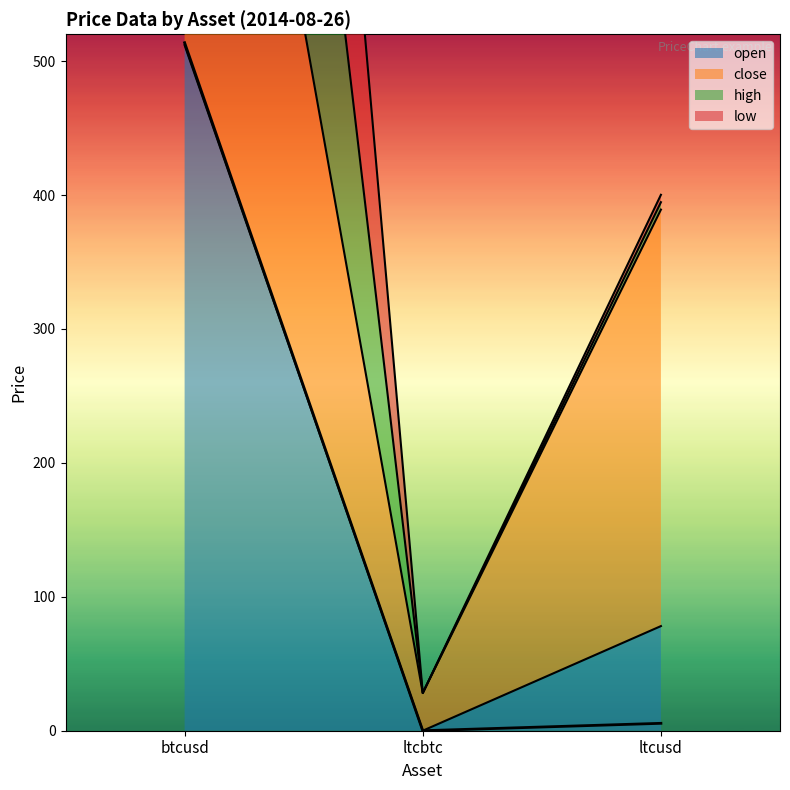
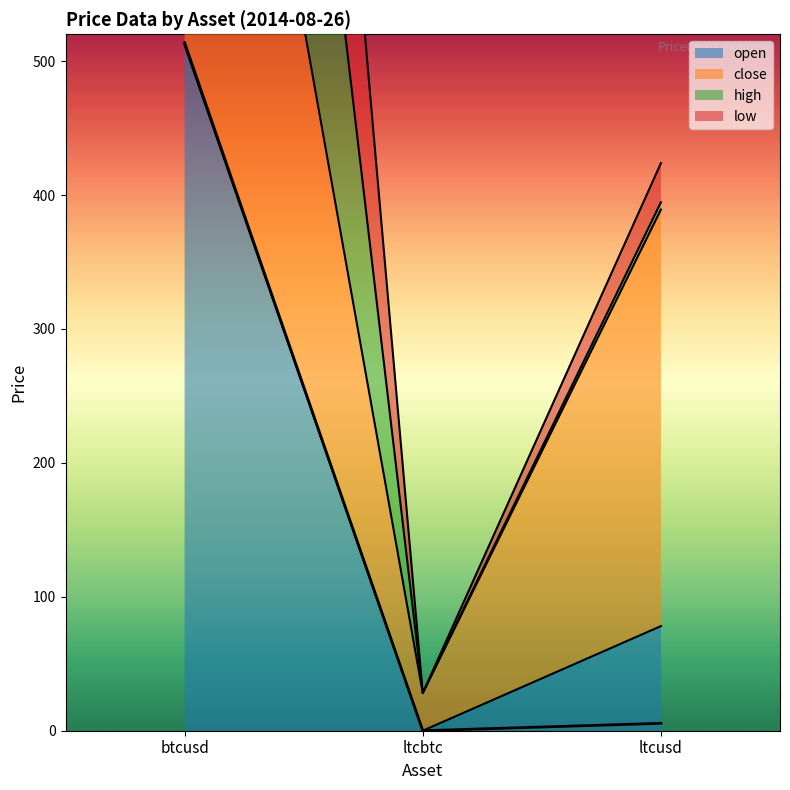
low, ltcusd: 6 -> 29
